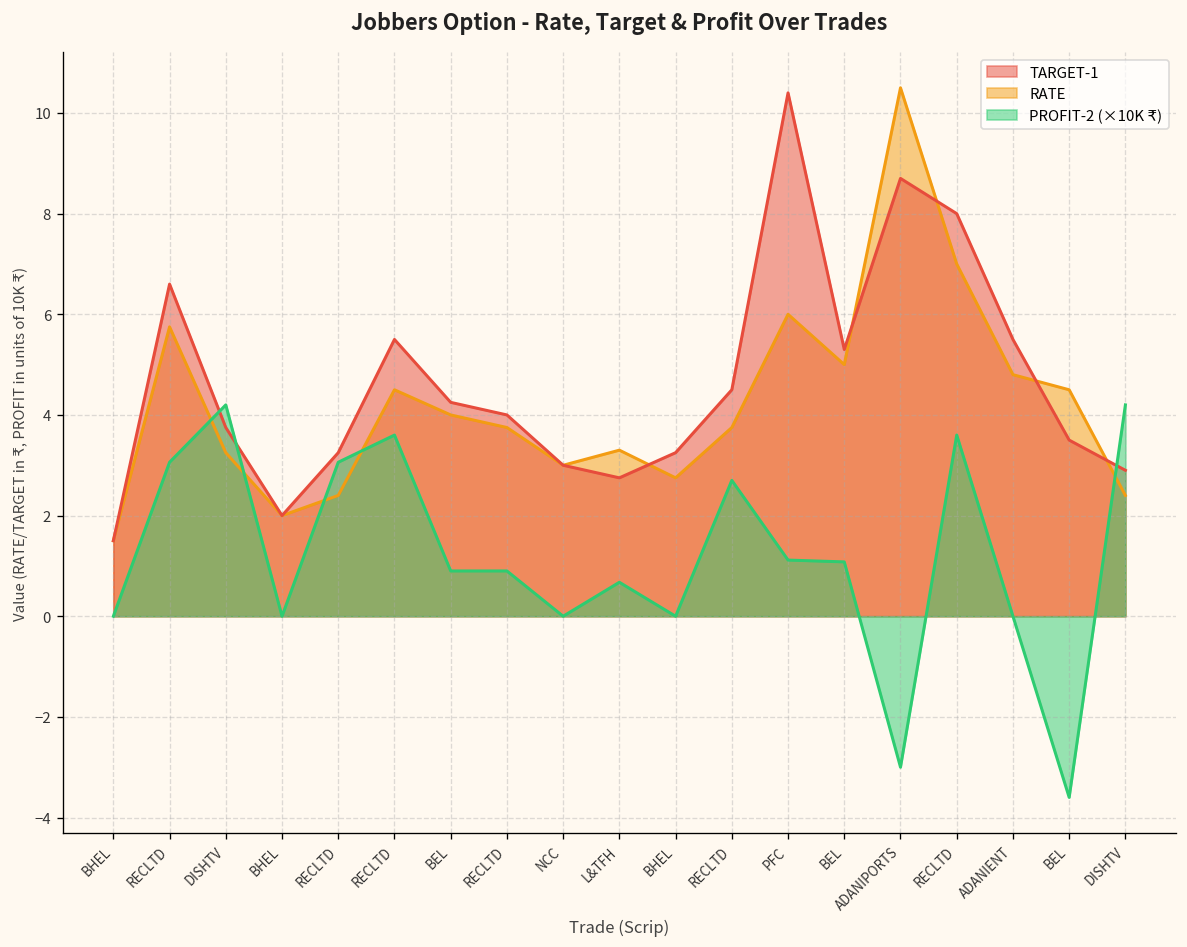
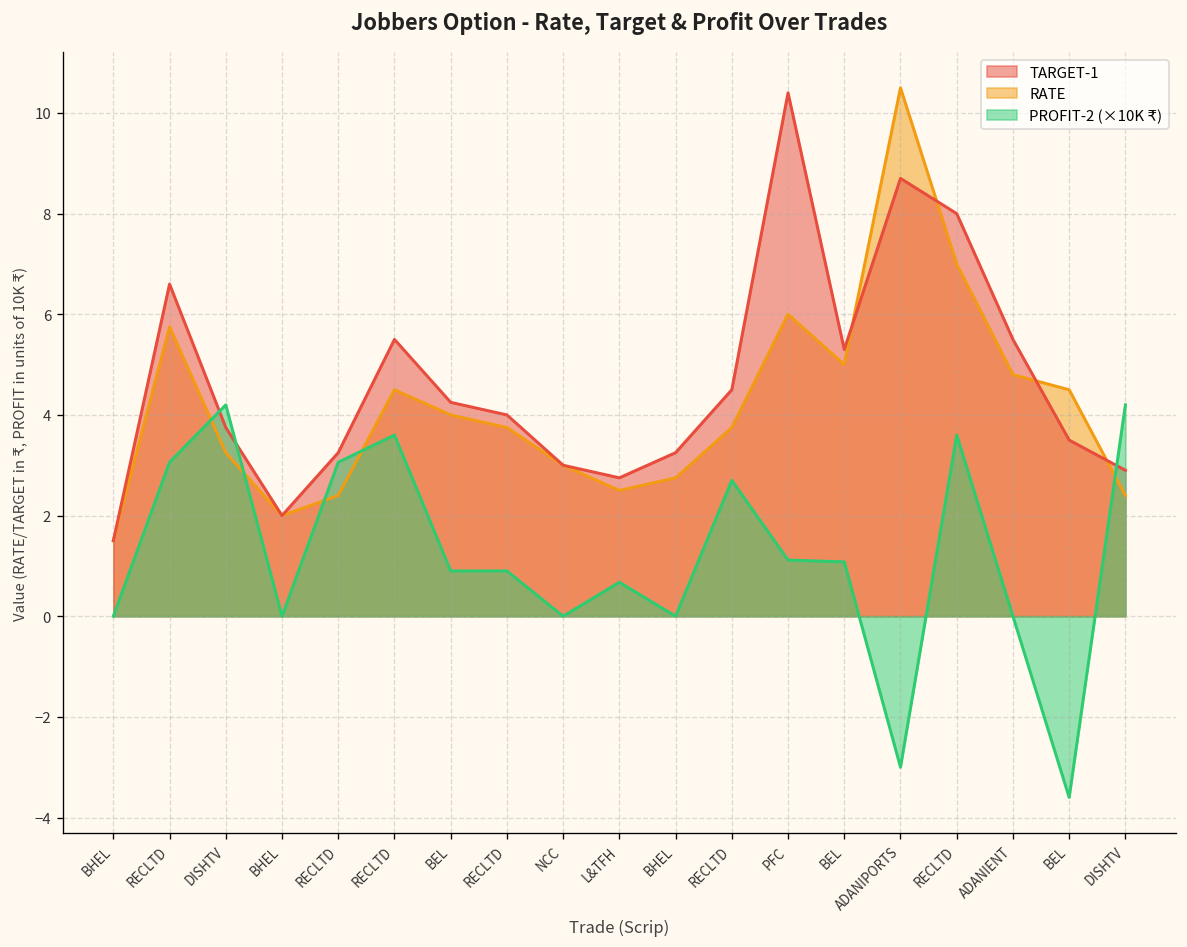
RATE, L&TFH: 3.3 -> 2.5
